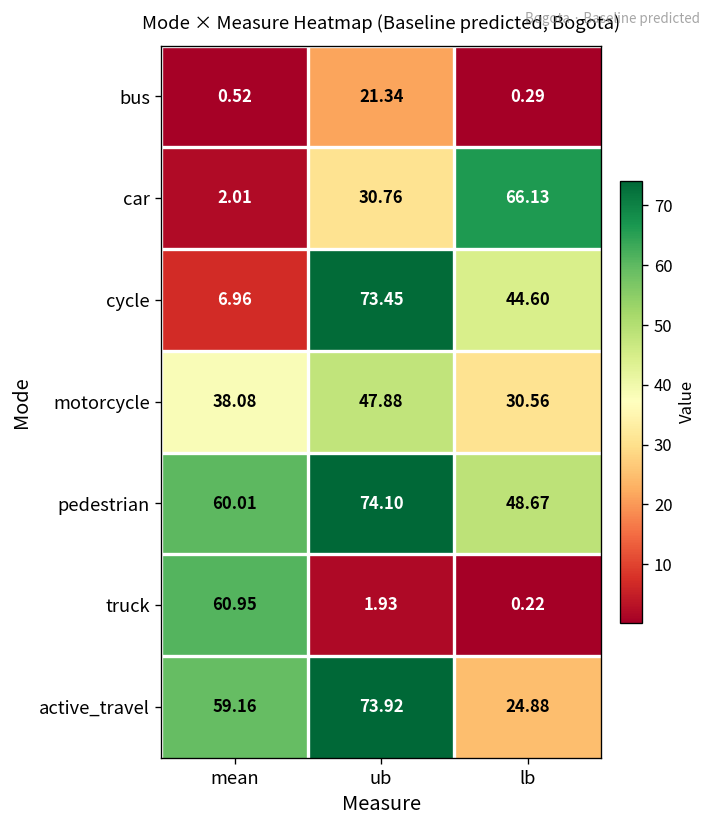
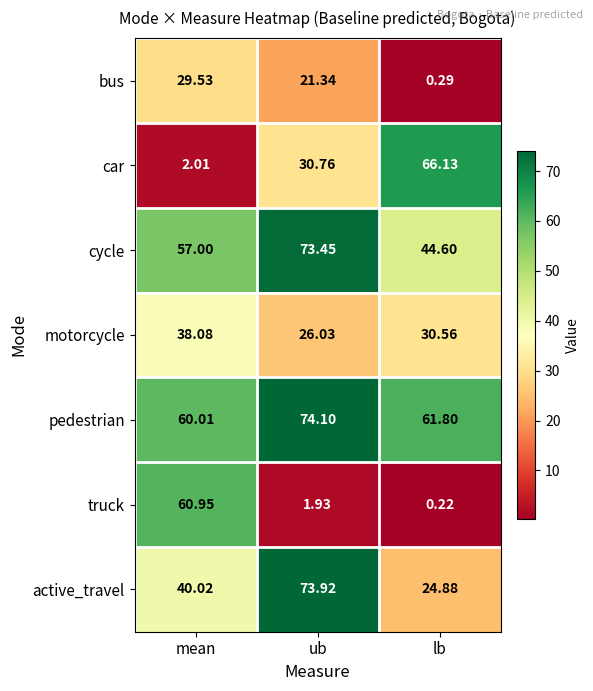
bus, mean: 0.52 -> 29.53
cycle, mean: 6.96 -> 57.00
motorcycle, ub: 47.88 -> 26.03
pedestrian, lb: 48.67 -> 61.80
active_travel, mean: 59.16 -> 40.02
